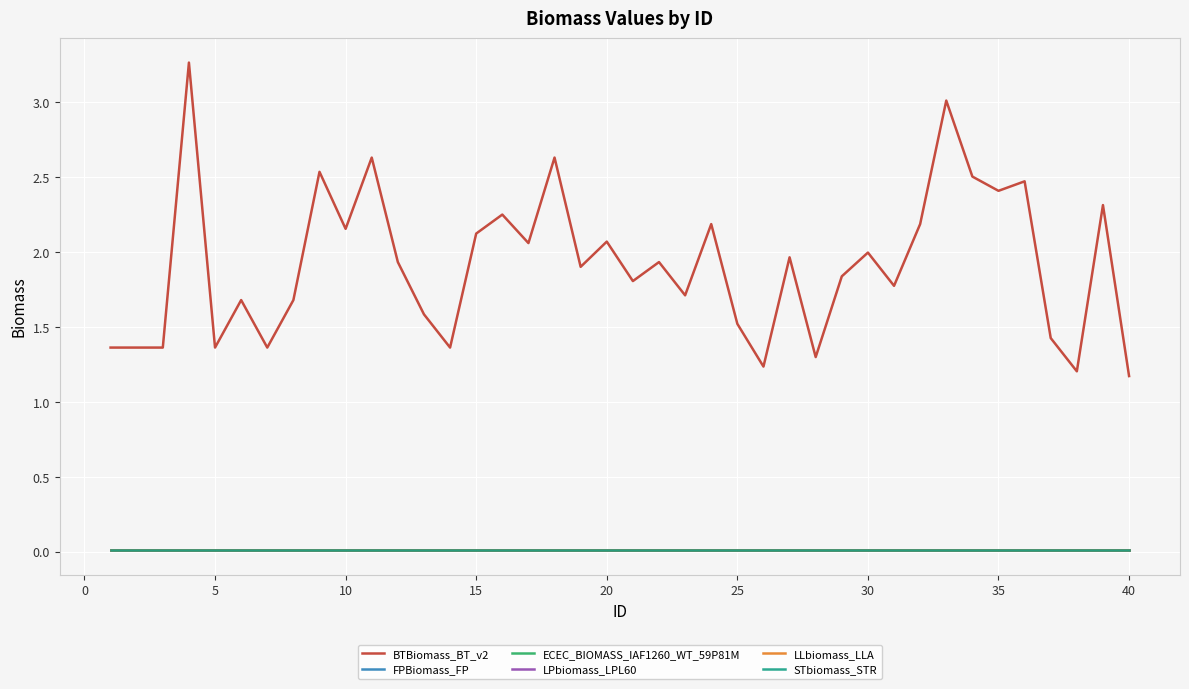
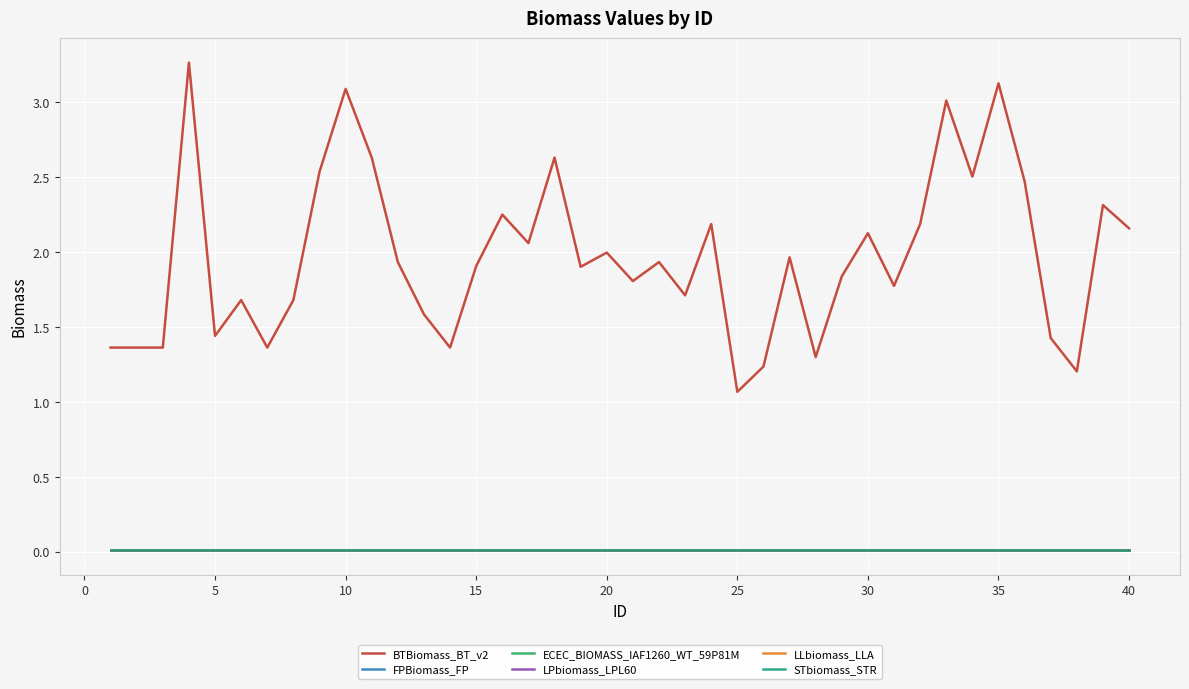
BTBiomass_BT_v2, 5: 1.36 -> 1.44
BTBiomass_BT_v2, 10: 2.16 -> 3.09
BTBiomass_BT_v2, 15: 2.12 -> 1.91
BTBiomass_BT_v2, 20: 2.07 -> 2.00
BTBiomass_BT_v2, 25: 1.52 -> 1.07
BTBiomass_BT_v2, 30: 2.00 -> 2.13
BTBiomass_BT_v2, 35: 2.41 -> 3.13
BTBiomass_BT_v2, 40: 1.17 -> 2.16
